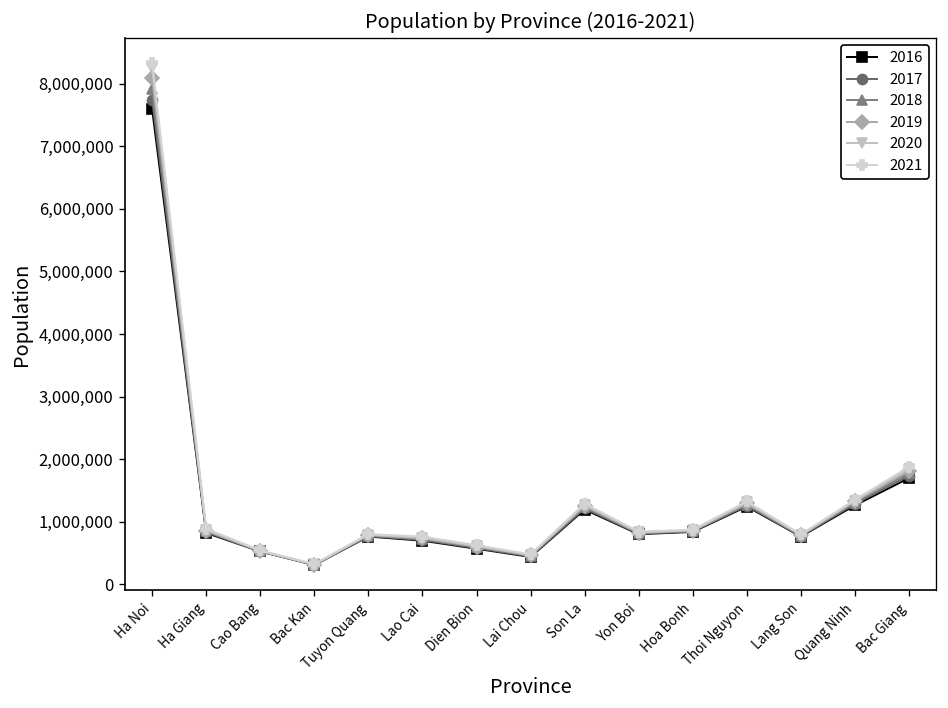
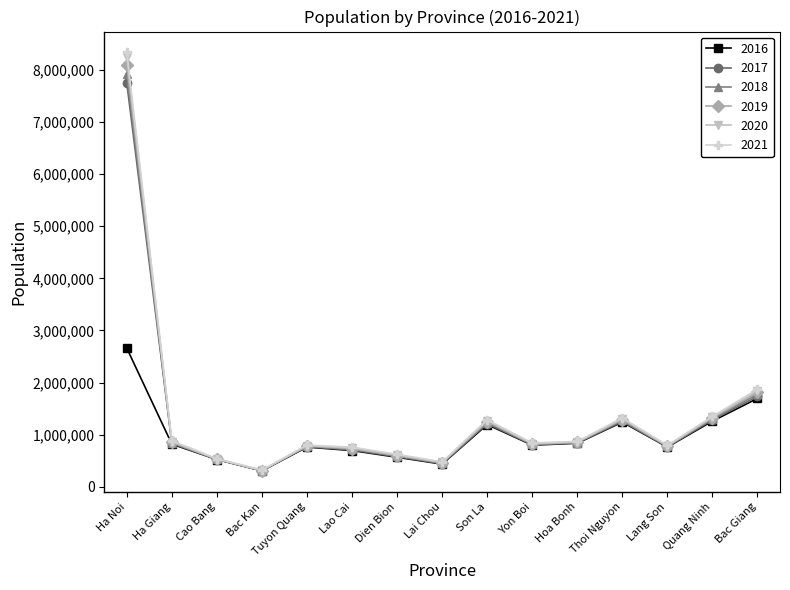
2016, Ha Noi: 7,600,000 -> 2,700,000
